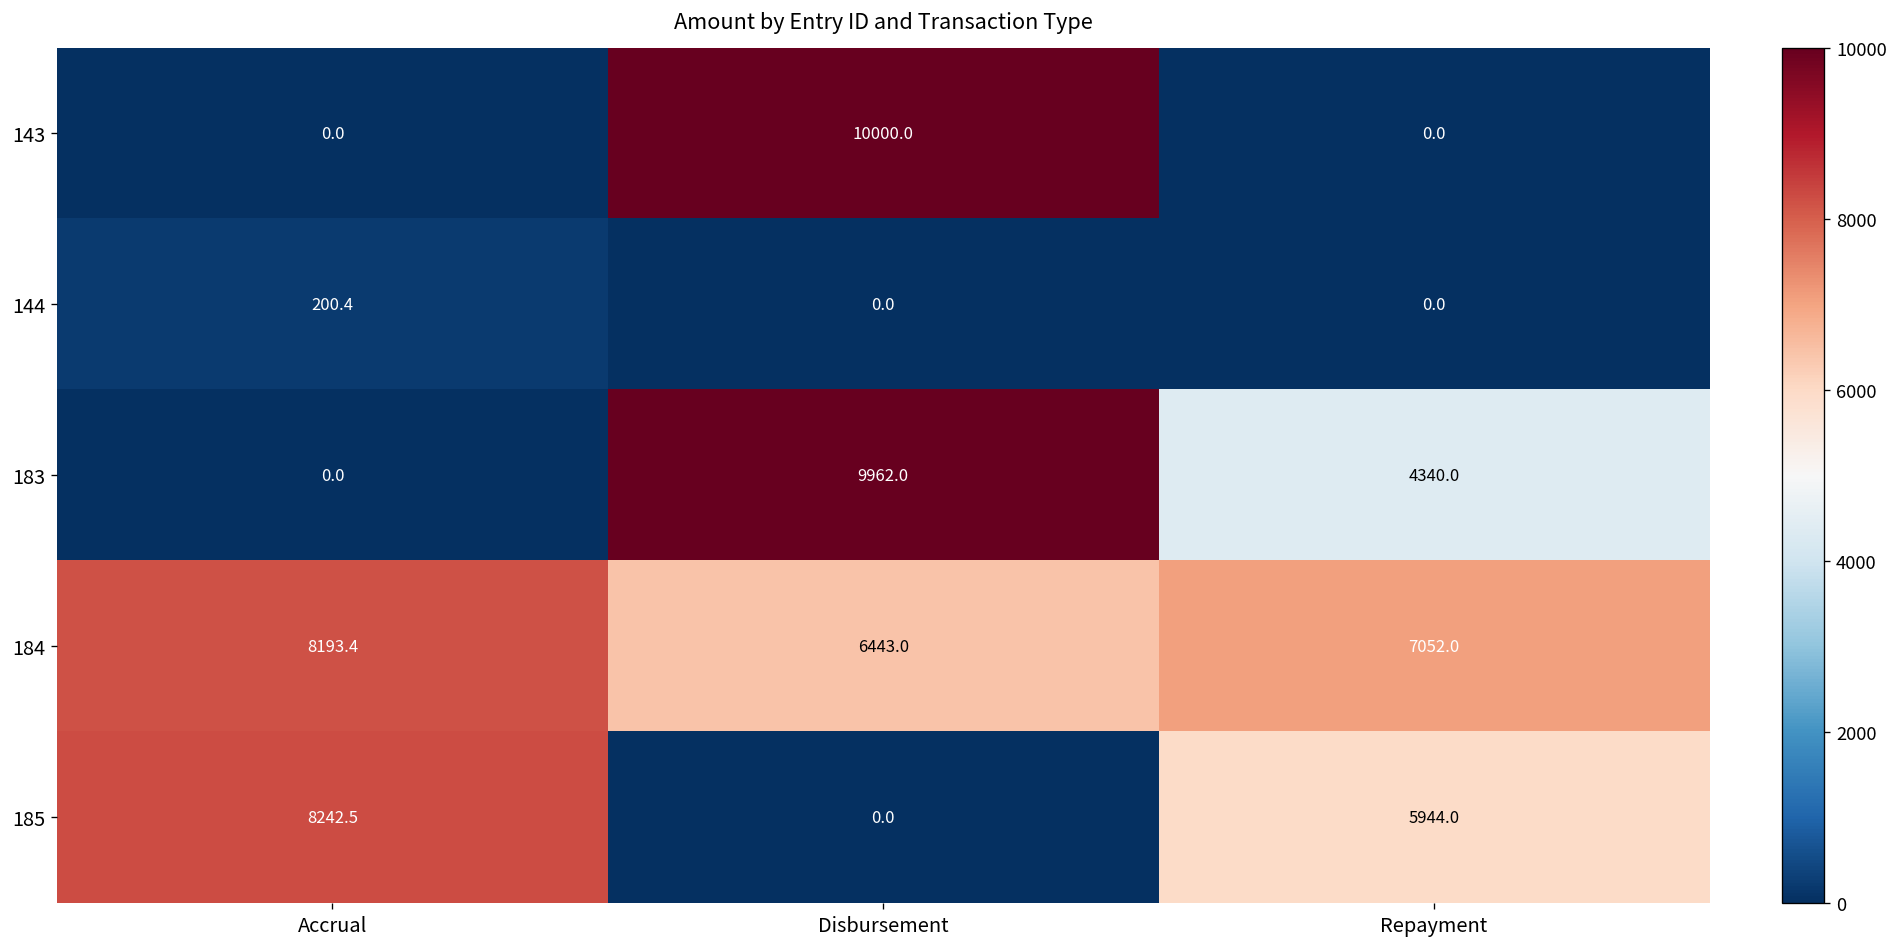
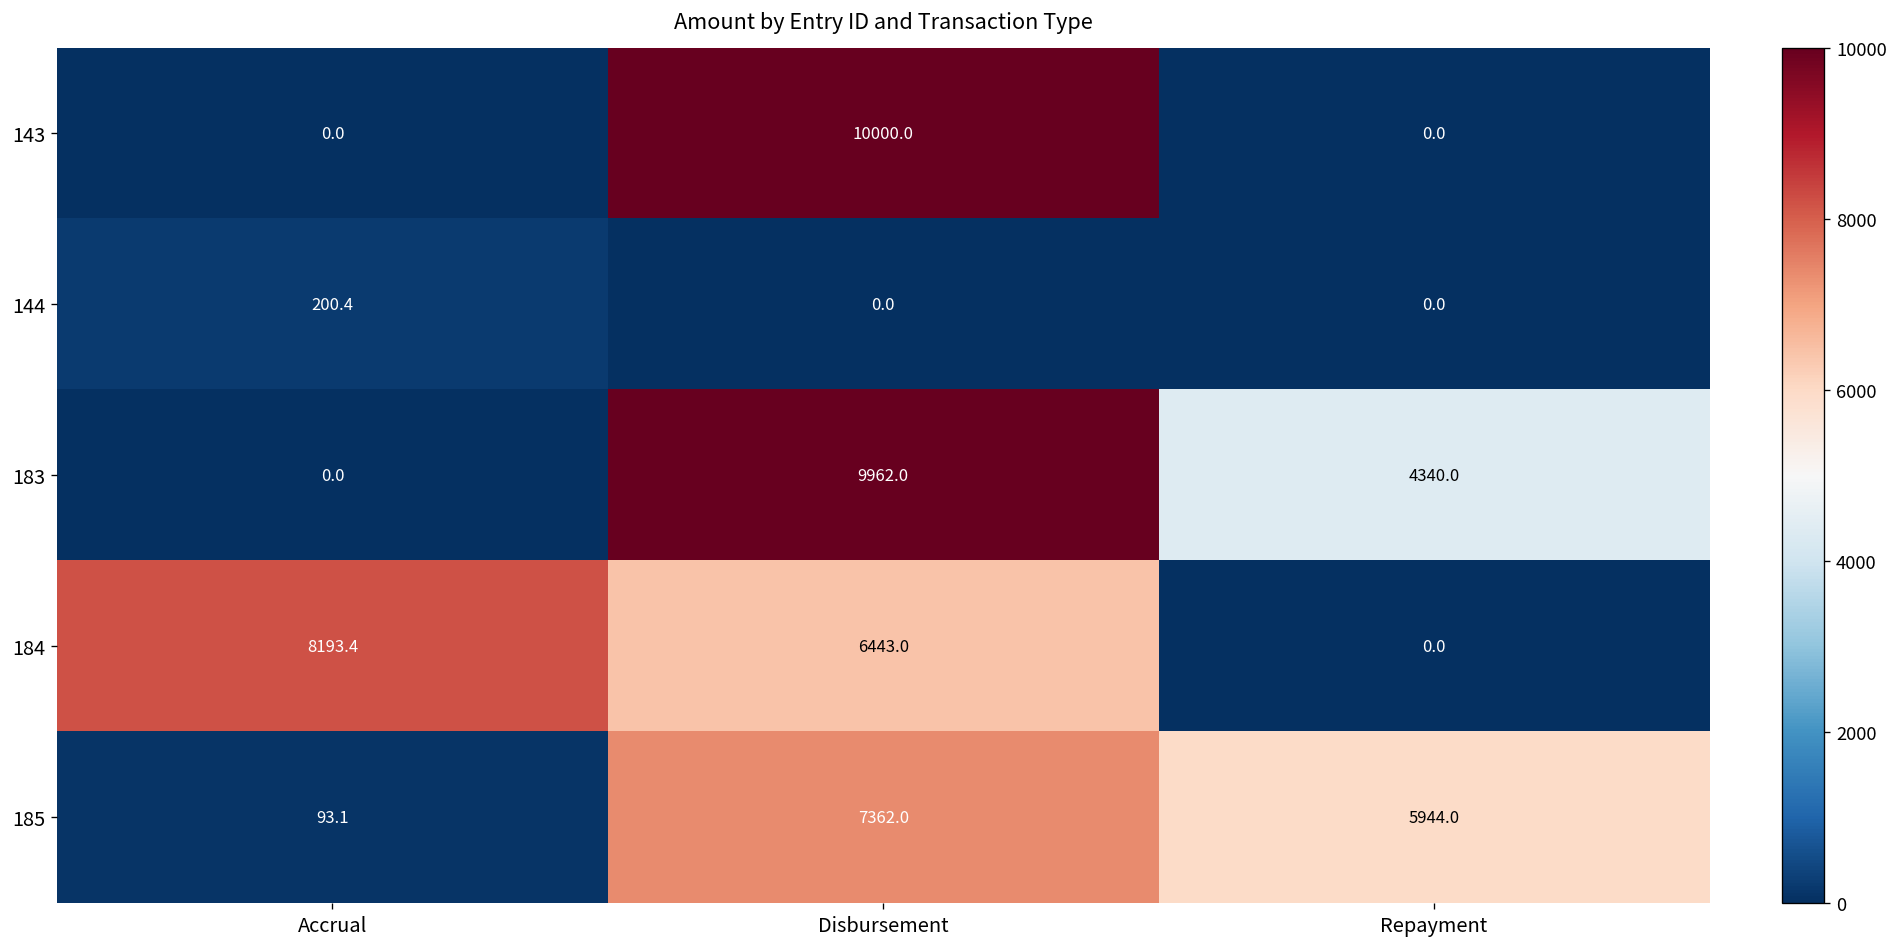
184, Repayment: 7052.0 -> 0.0
185, Accrual: 8242.5 -> 93.1
185, Disbursement: 0.0 -> 7362.0
